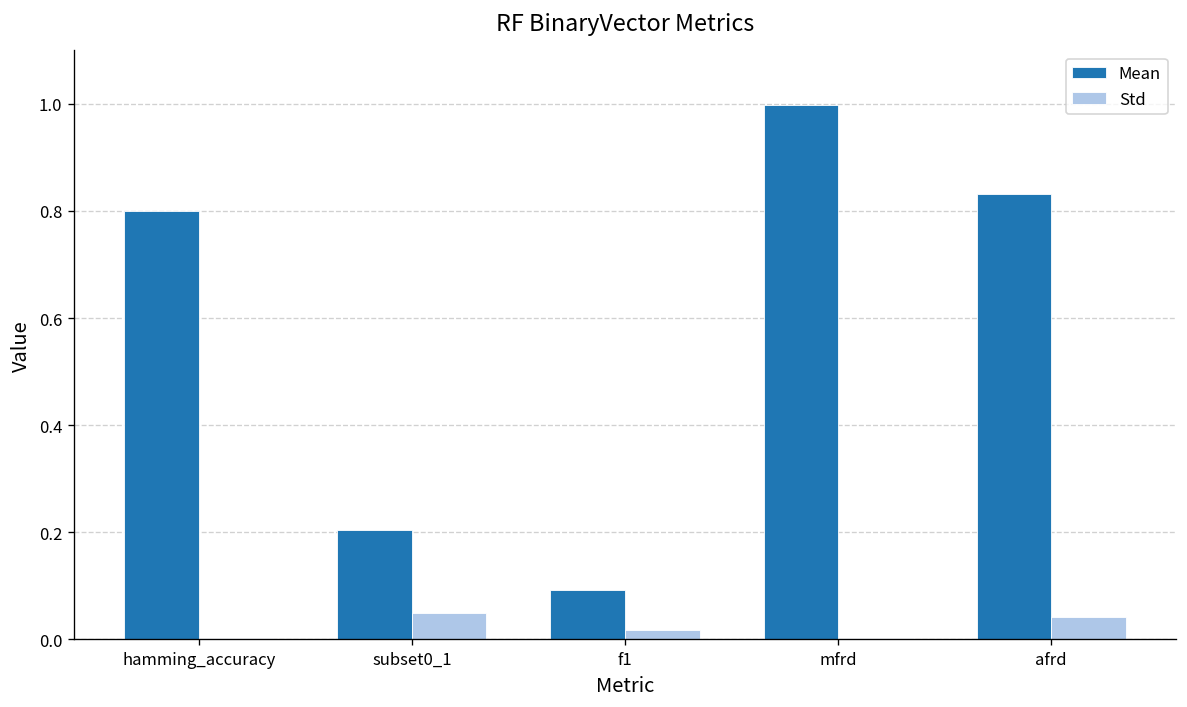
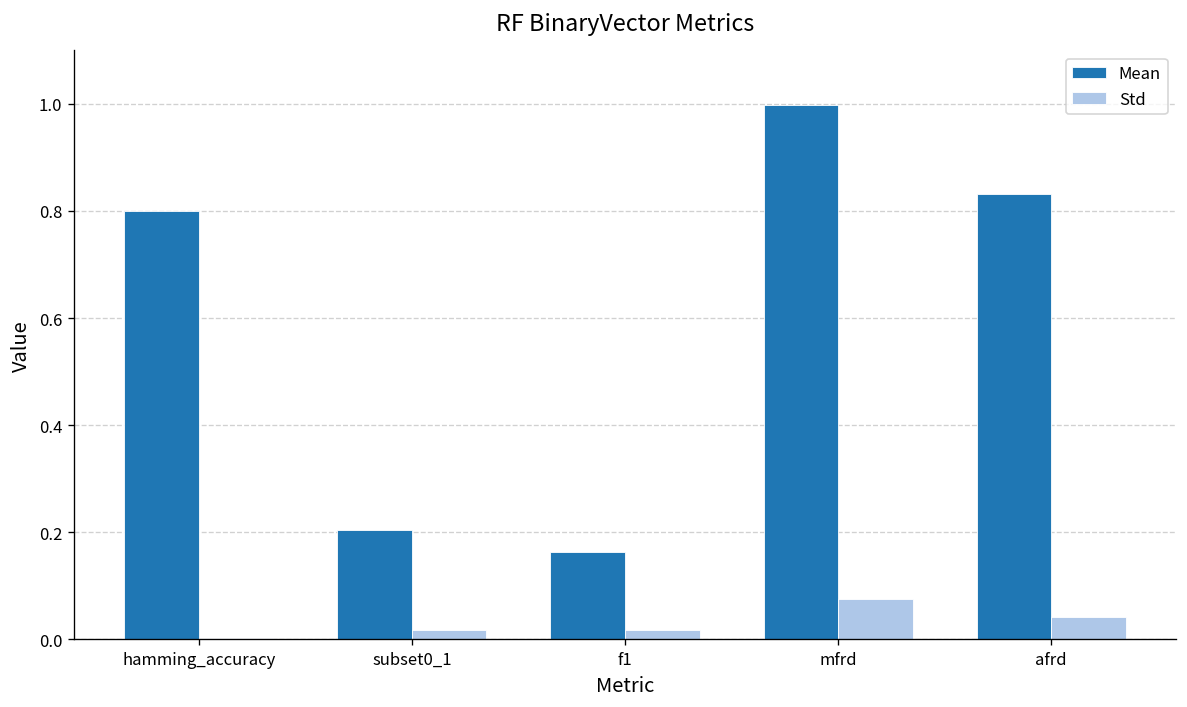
Std, subset0_1: 0.05 -> 0.02
Mean, f1: 0.09 -> 0.16
Std, mfrd: 0.00 -> 0.08
